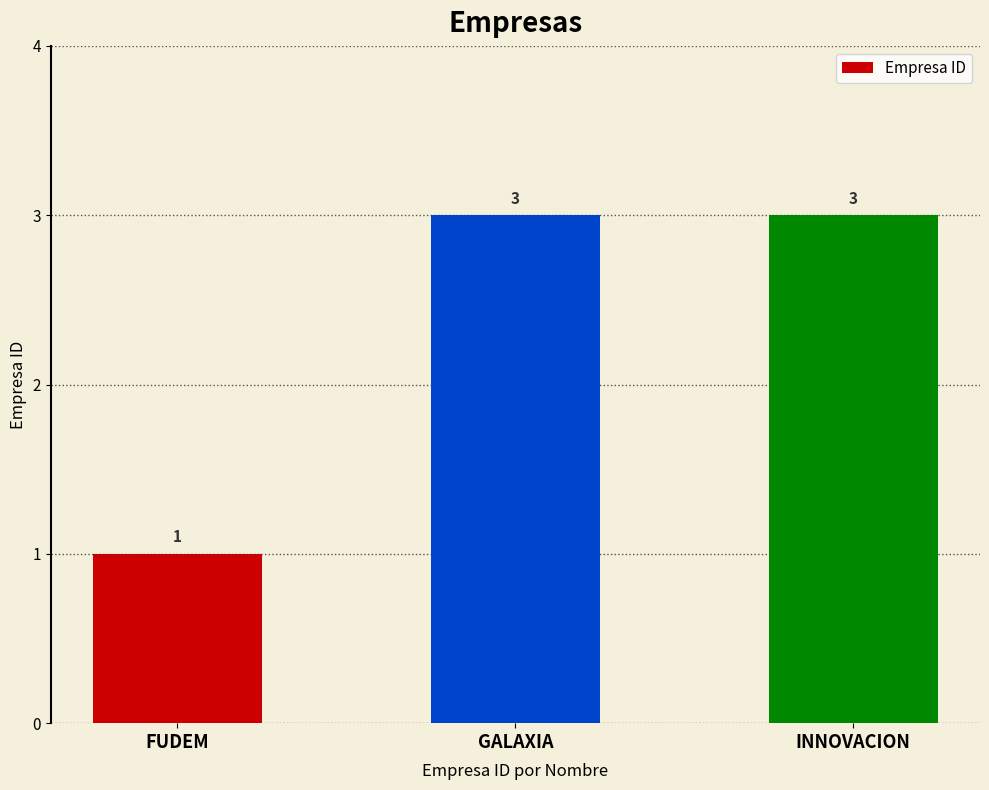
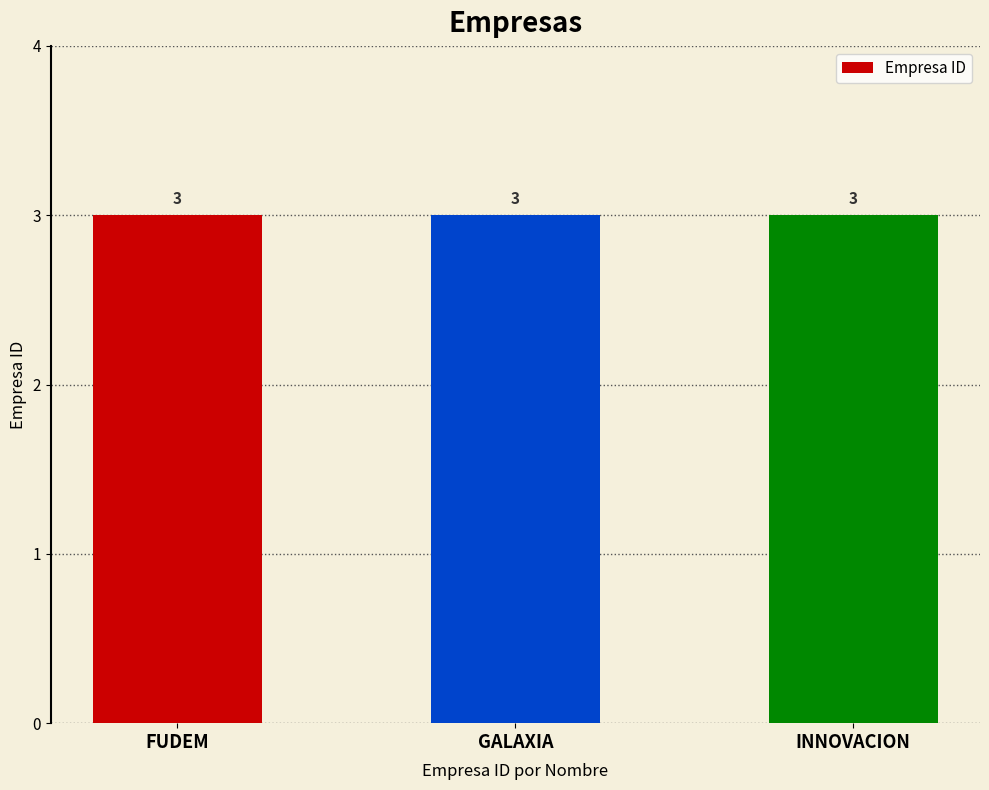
FUDEM: 1 -> 3
